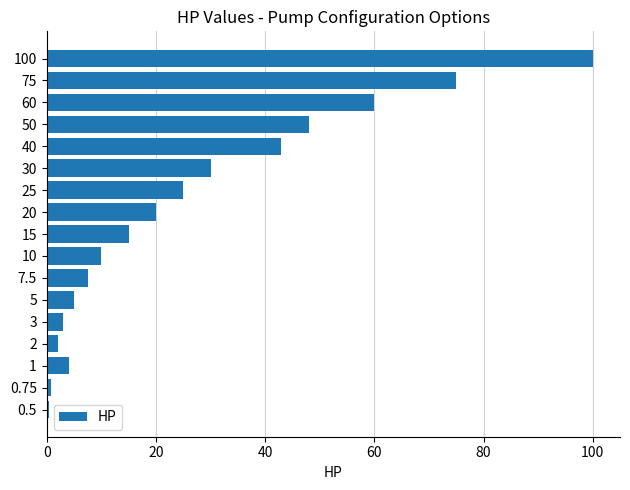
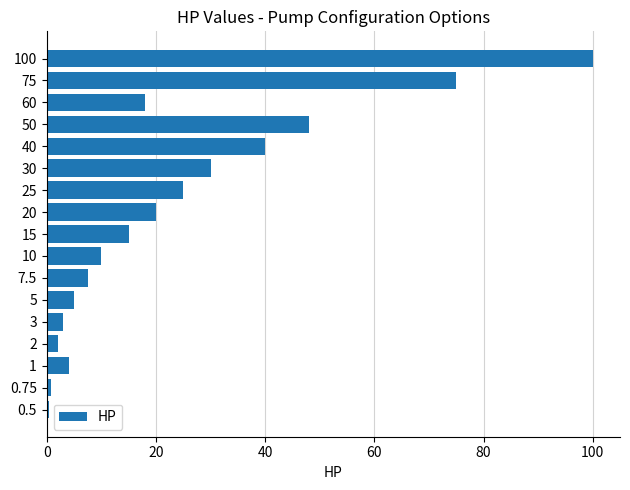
60: 60 -> 18
40: 43 -> 40
